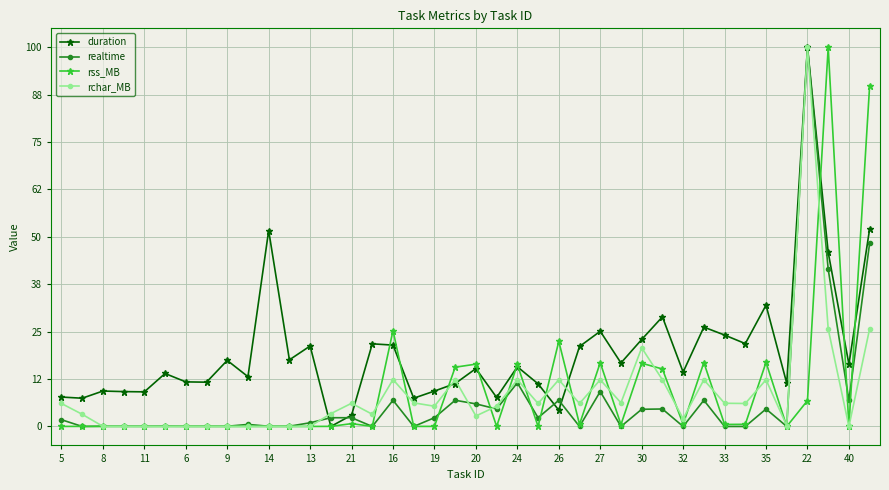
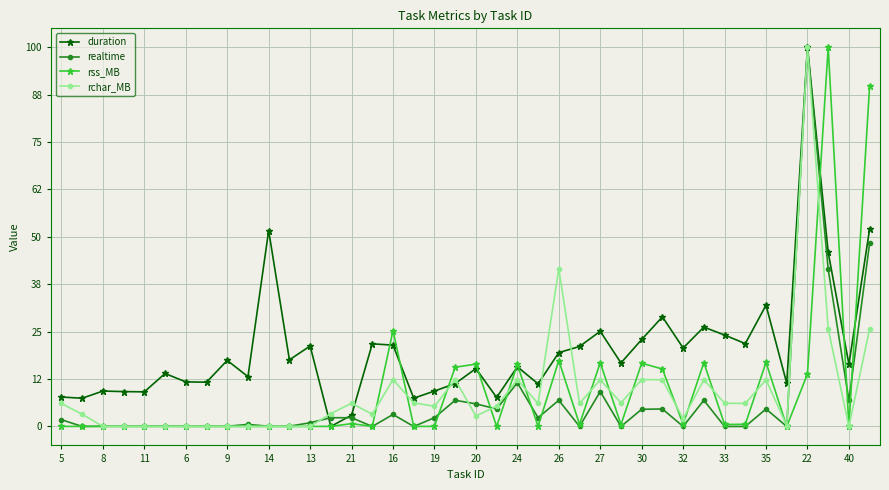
realtime, 16: 7 -> 3
duration, 26: 4 -> 19
rss_MB, 26: 22 -> 17
rchar_MB, 26: 12 -> 42
rchar_MB, 30: 21 -> 12
duration, 32: 14 -> 21
rss_MB, 22: 7 -> 14
